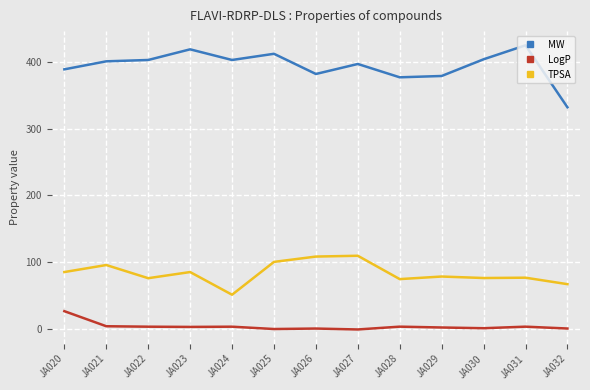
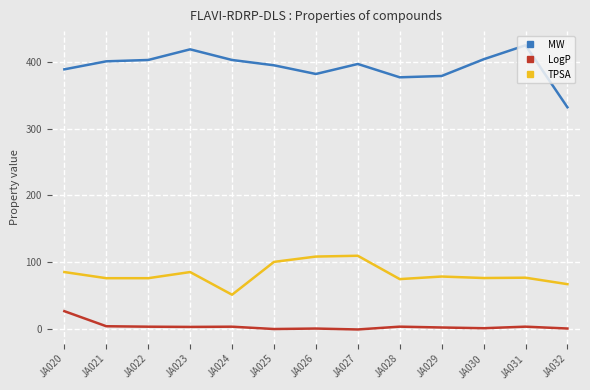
TPSA, JA021: 100 -> 80
MW, JA025: 410 -> 400
